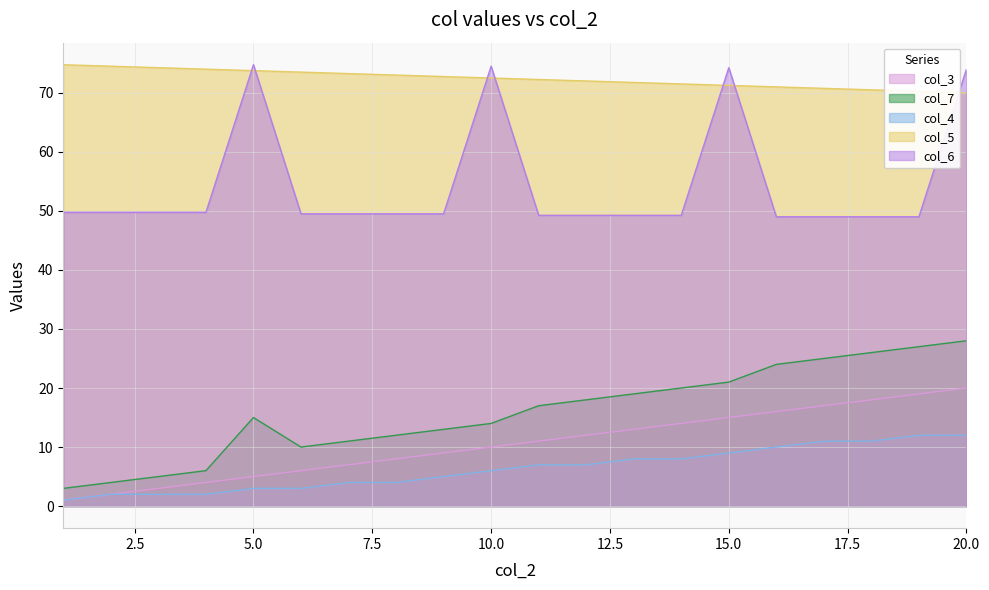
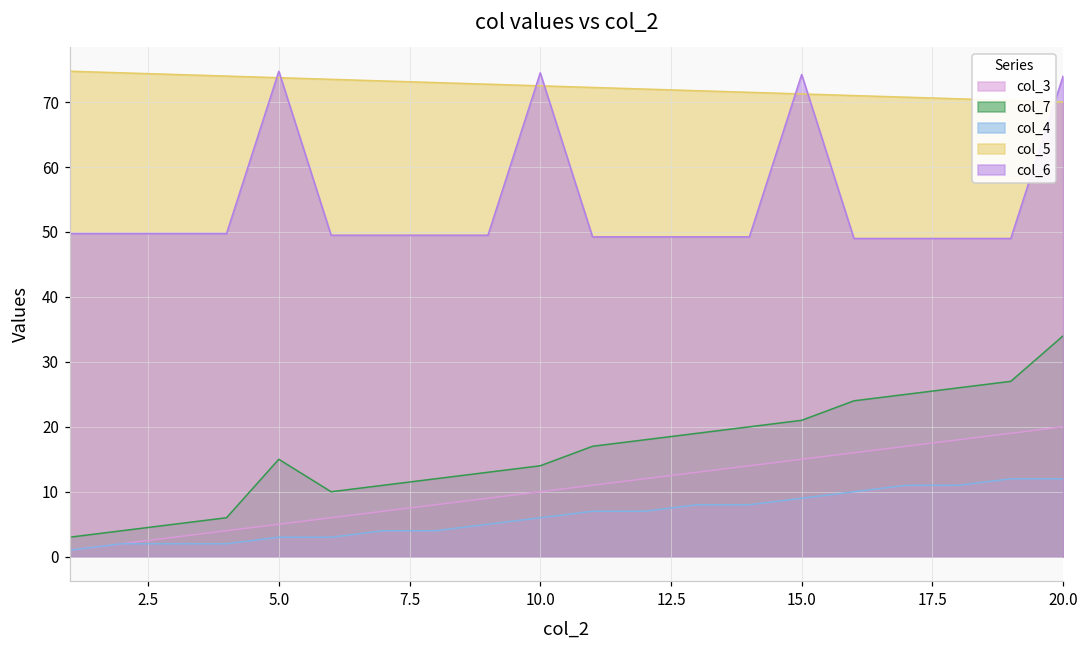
col_7, 20.0: 28 -> 34
